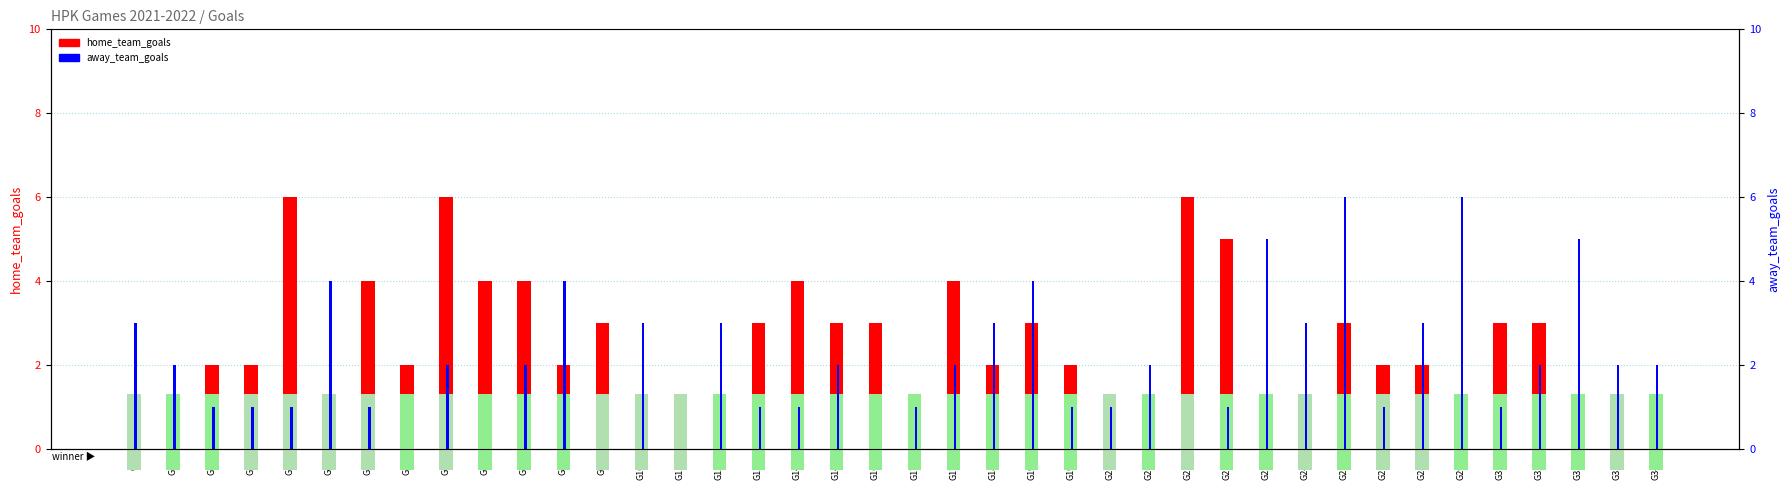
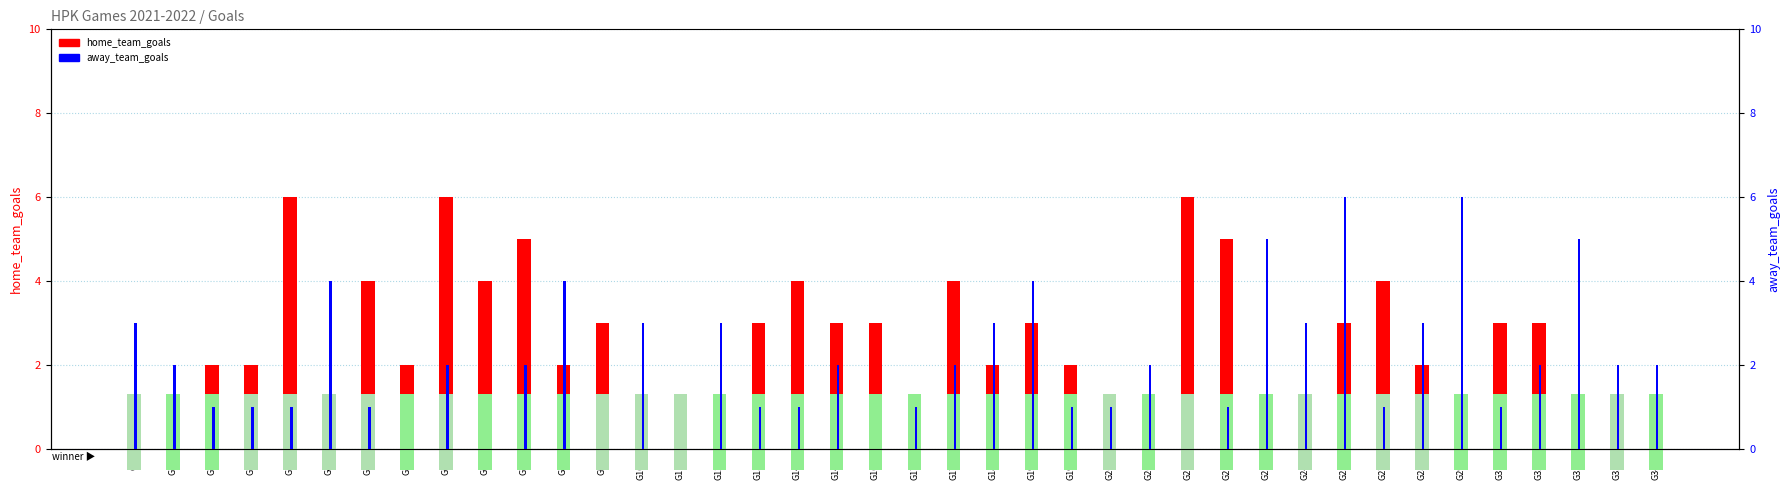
home_team_goals, G78: 4 -> 5
home_team_goals, G273: 2 -> 4
